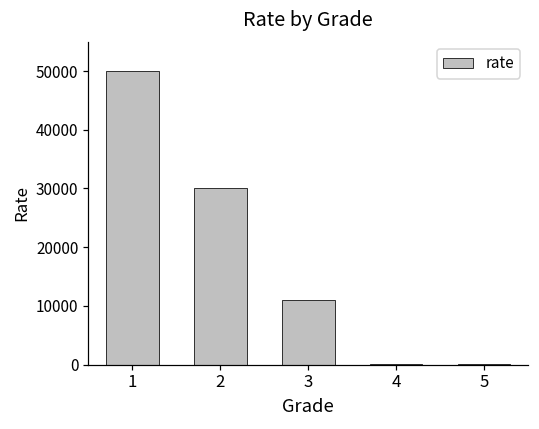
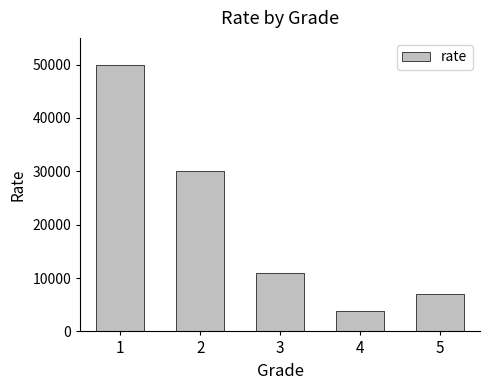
4: 0 -> 4000
5: 0 -> 7000
